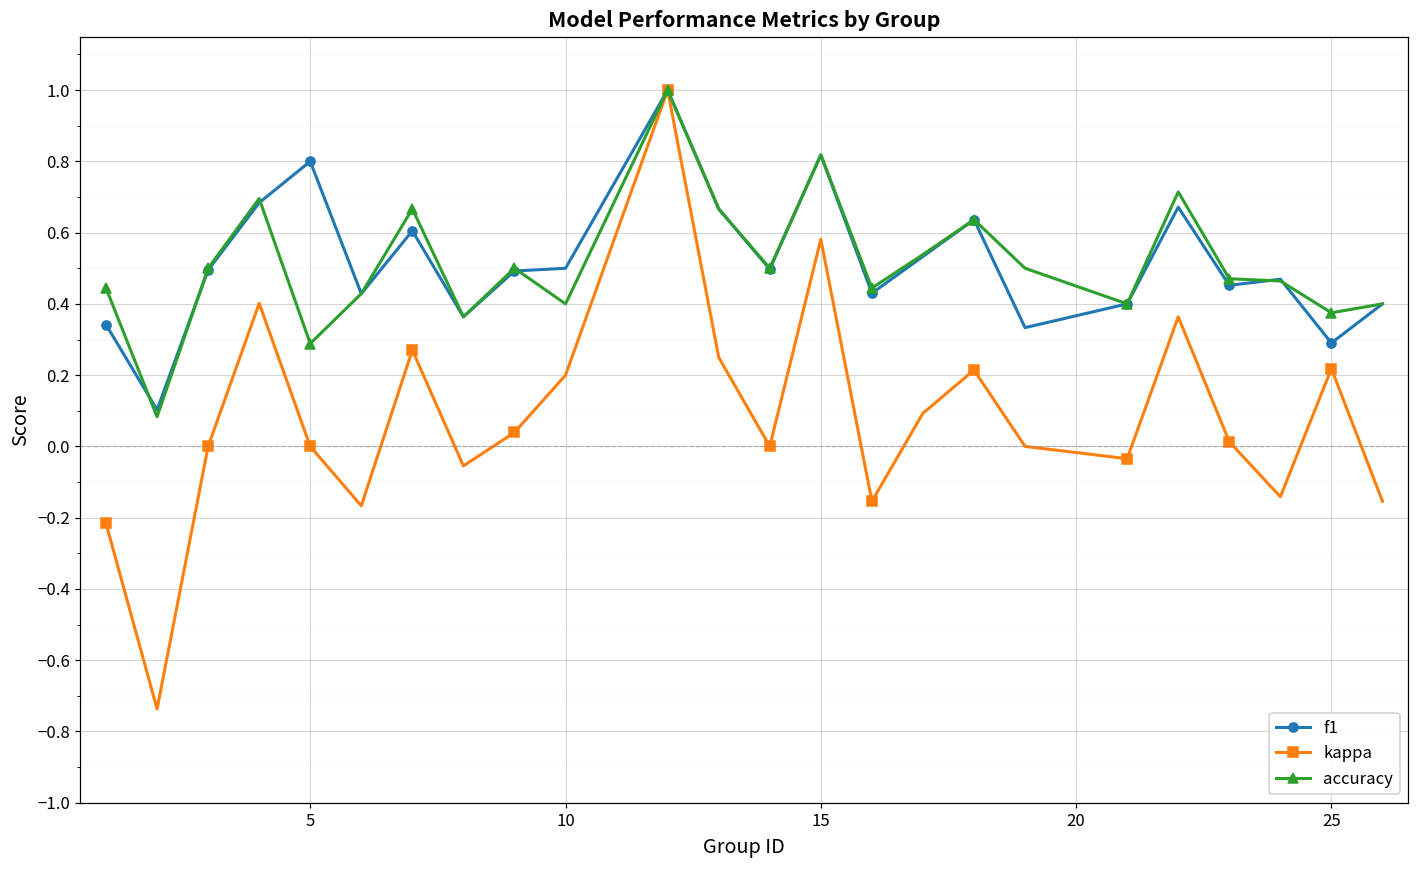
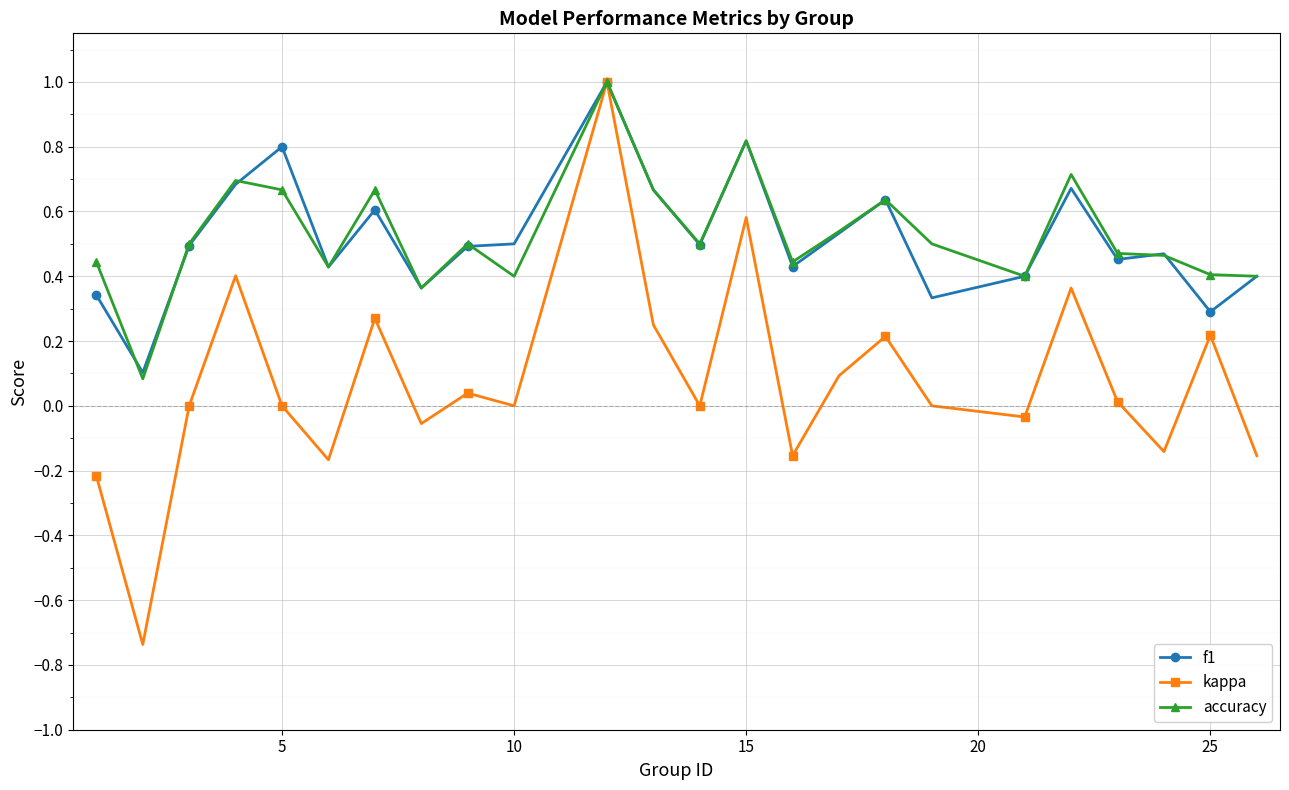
accuracy, 5: 0.29 -> 0.67
kappa, 10: 0.2 -> 0.0
accuracy, 25: 0.38 -> 0.41
